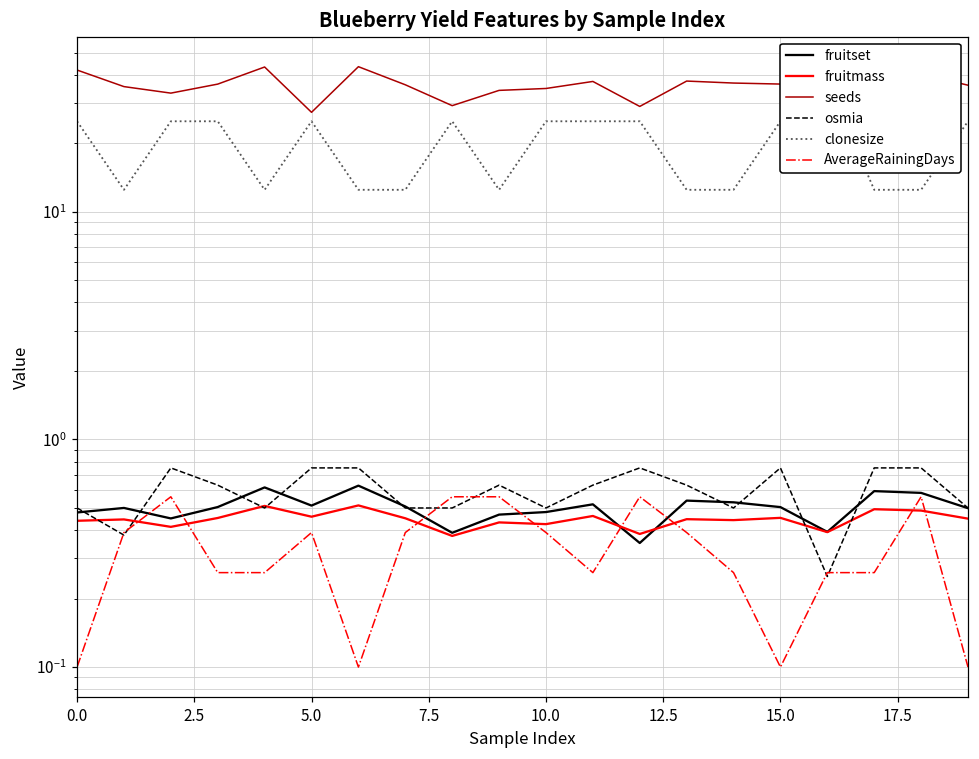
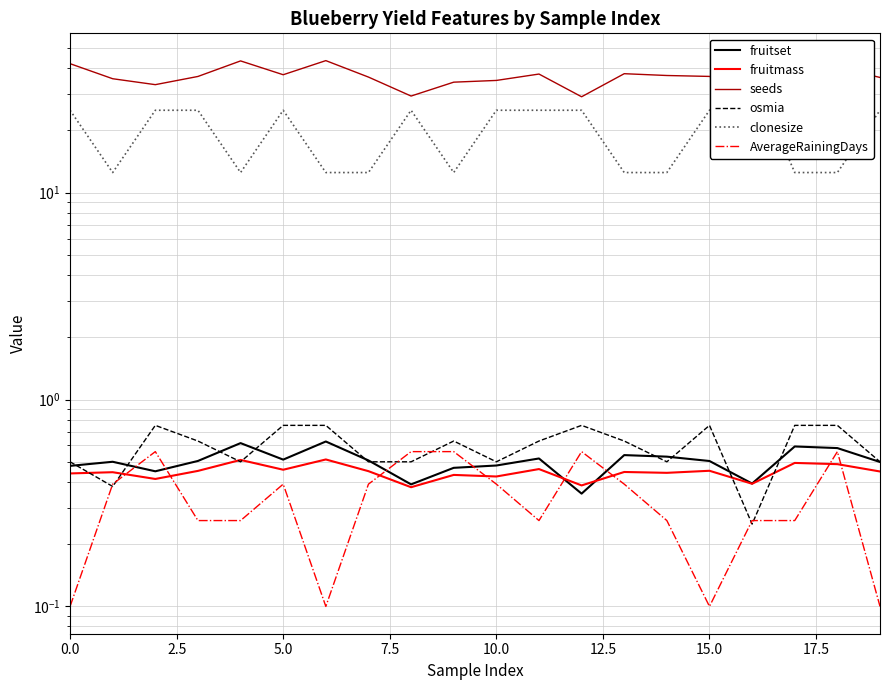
seeds, 5.0: 27 -> 37
